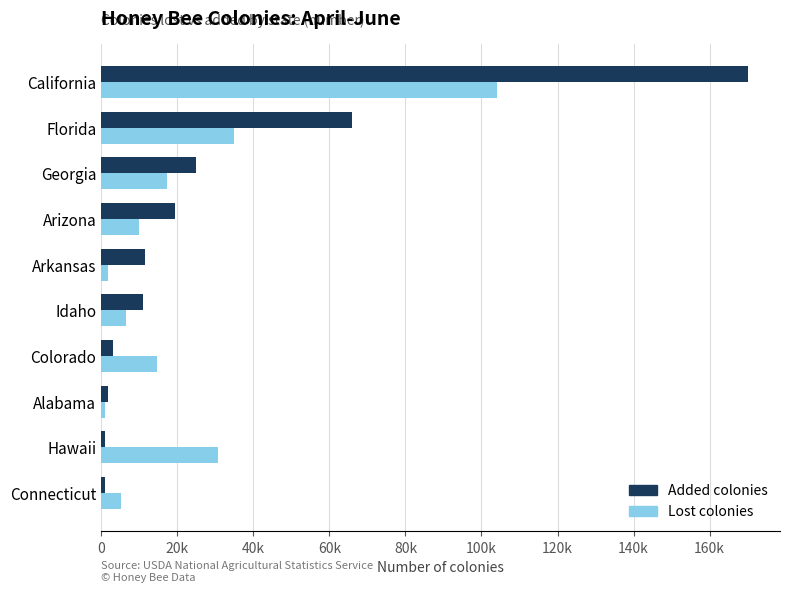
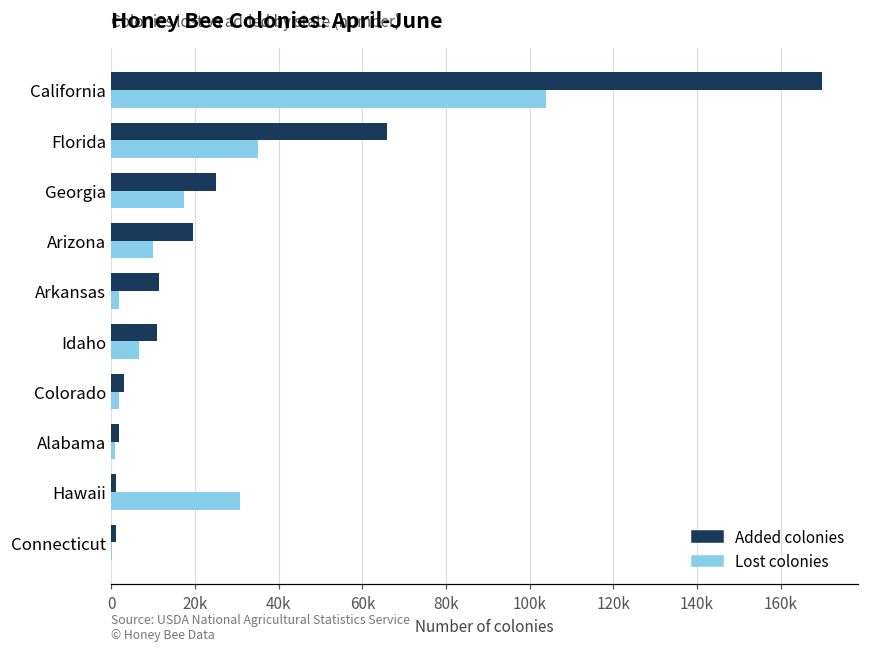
Lost colonies, Colorado: 15000 -> 2000
Lost colonies, Connecticut: 5000 -> 0
